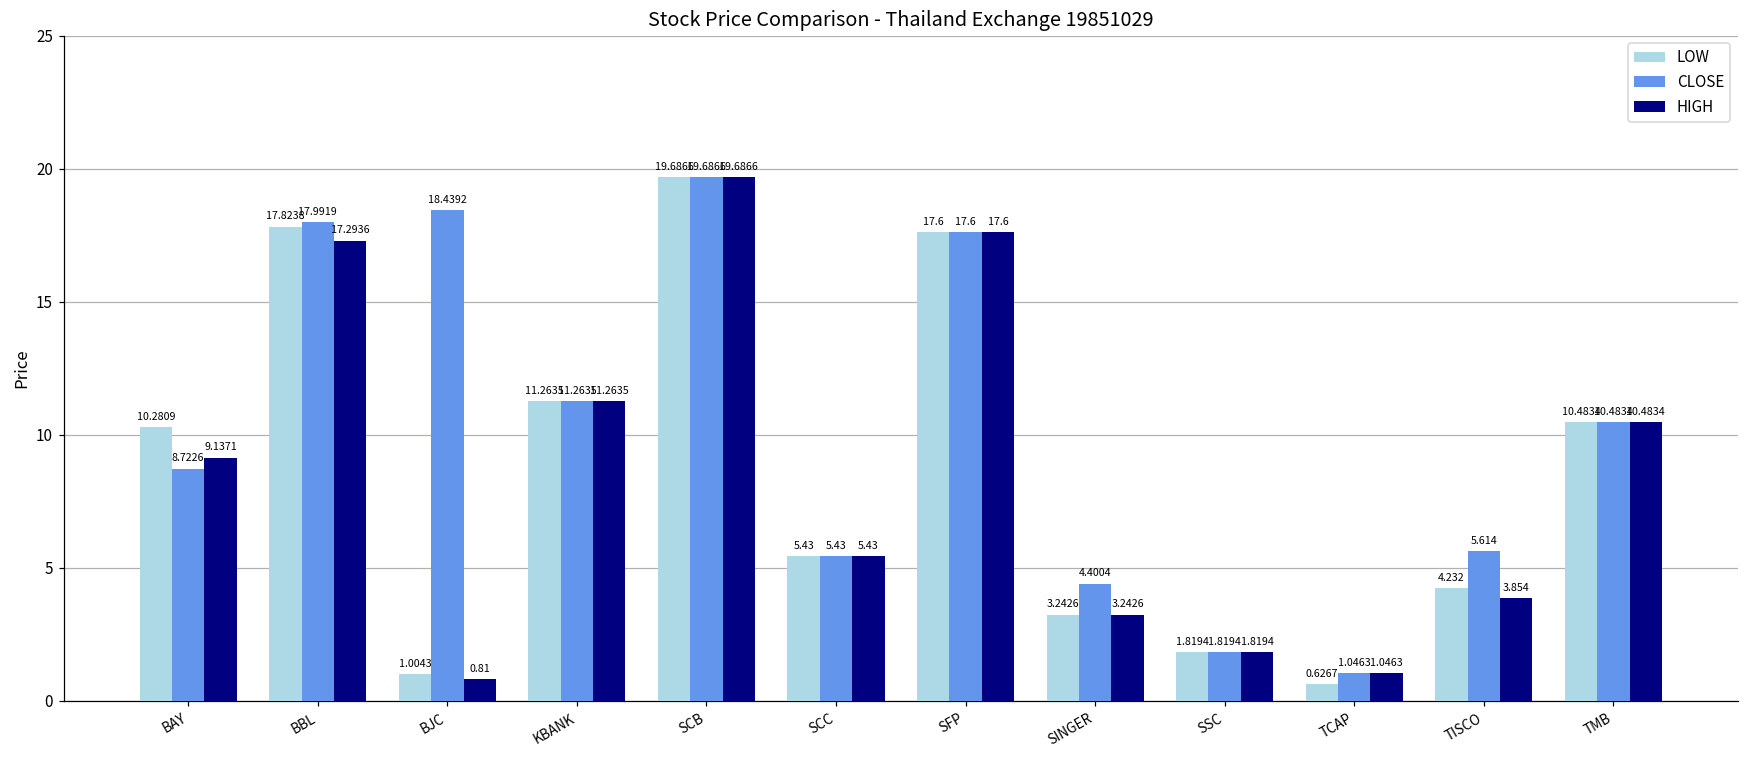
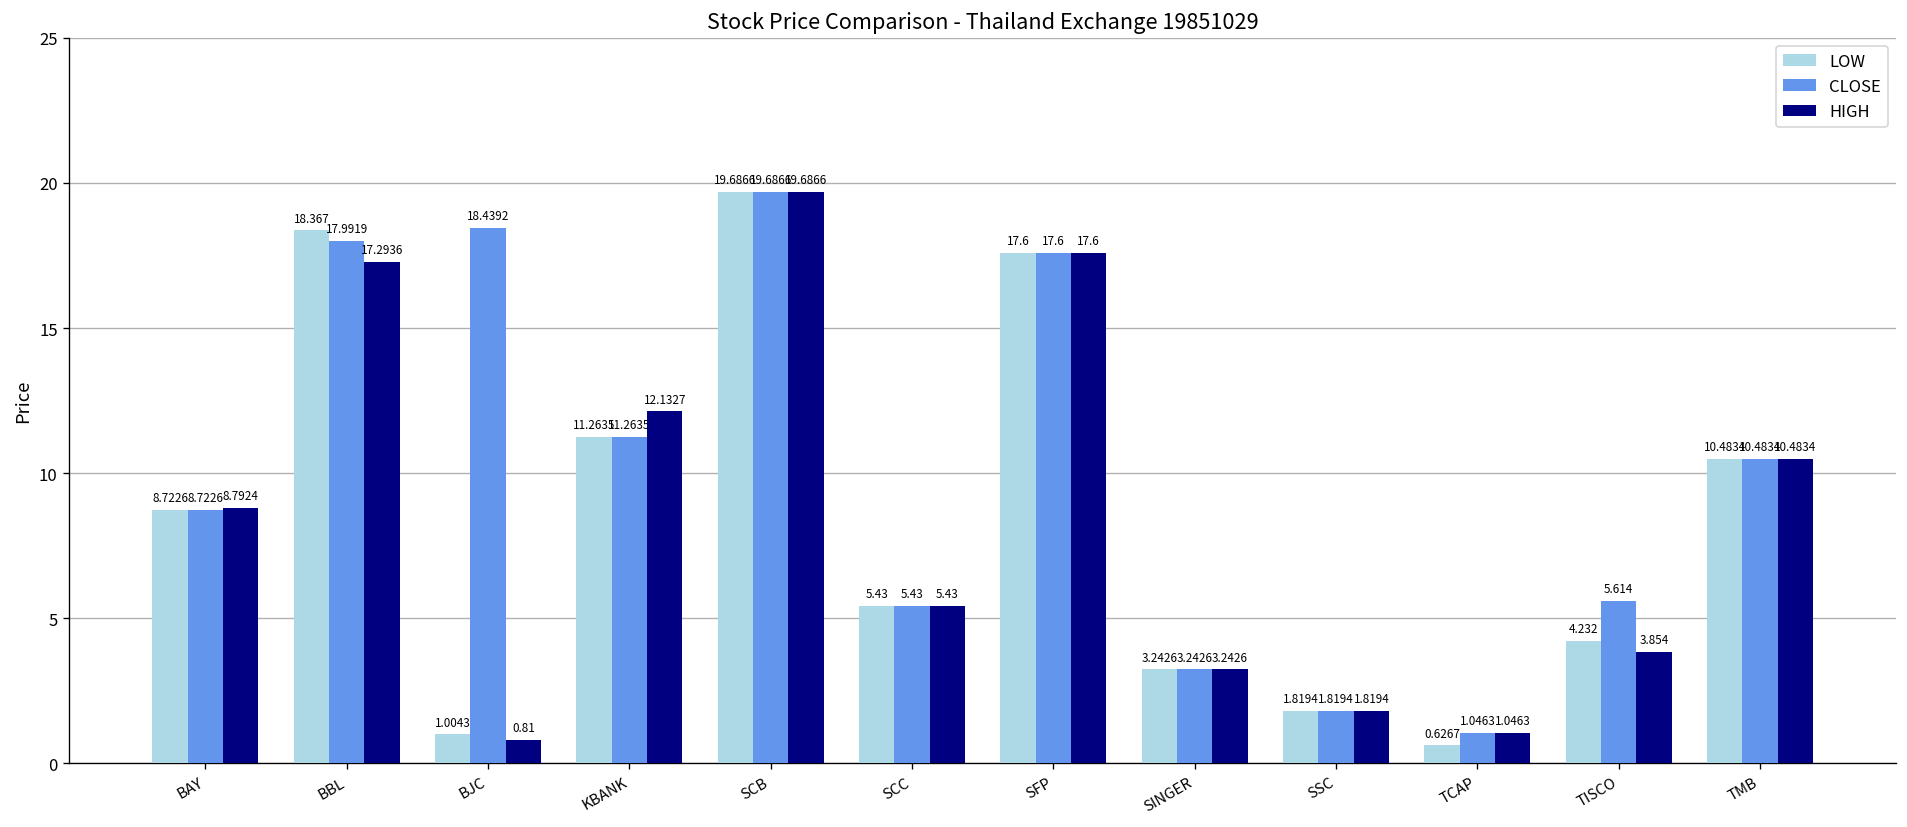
LOW, BAY: 10.2809 -> 8.7226
HIGH, BAY: 9.1371 -> 8.7924
LOW, BBL: 17.8238 -> 18.367
HIGH, KBANK: 11.2635 -> 12.1327
CLOSE, SINGER: 4.4004 -> 3.2426
